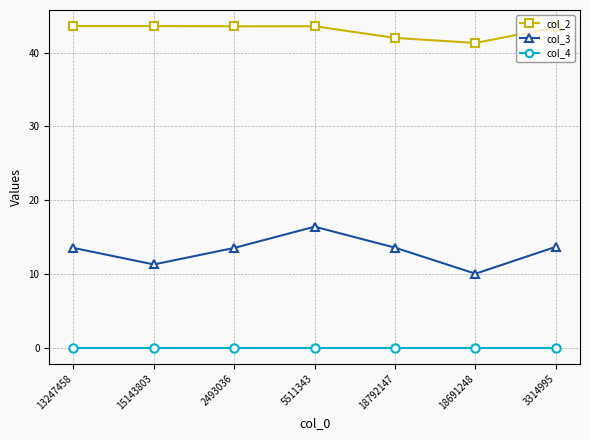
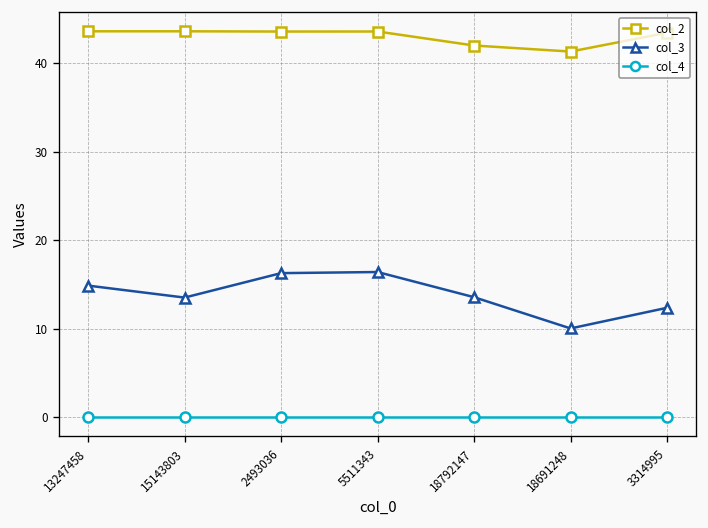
col_3, 13247458: 14 -> 15
col_3, 15143803: 11 -> 14
col_3, 2493036: 14 -> 16
col_3, 3314995: 14 -> 12
